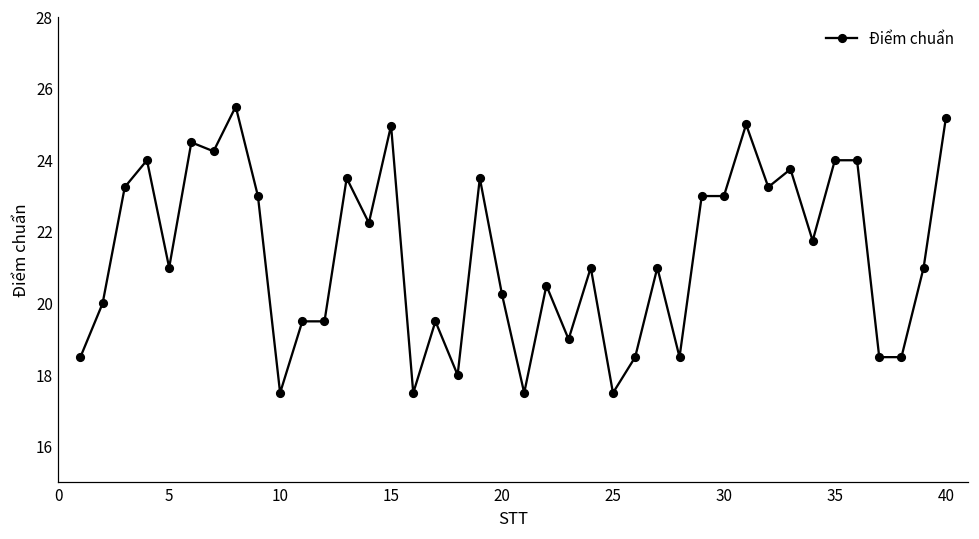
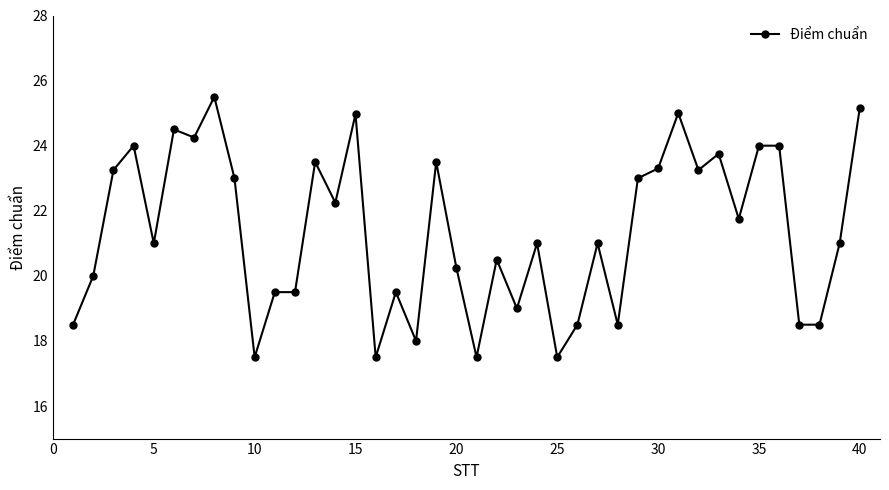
30: 23.0 -> 23.3
